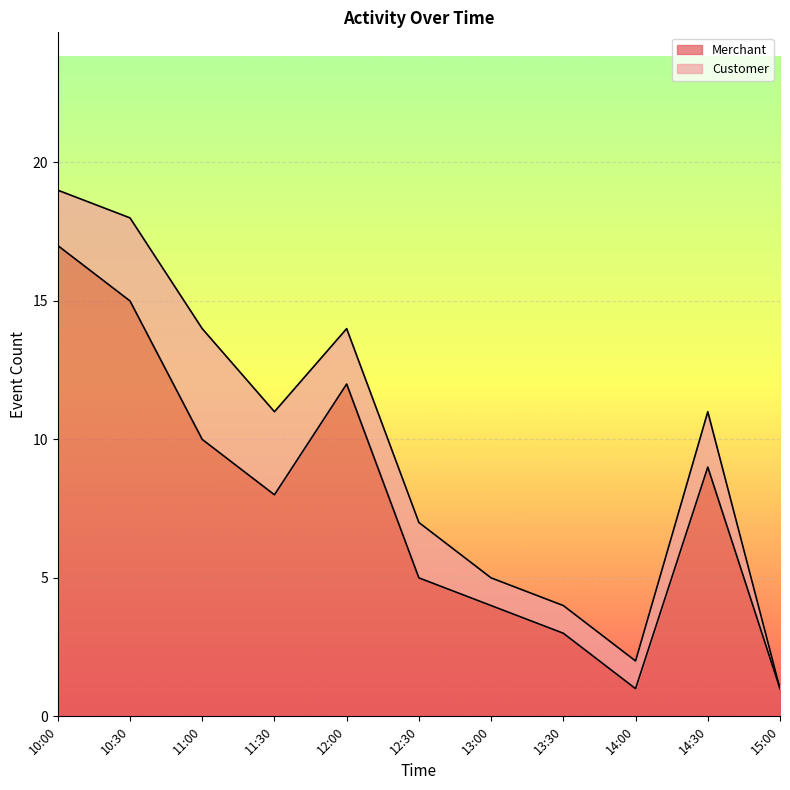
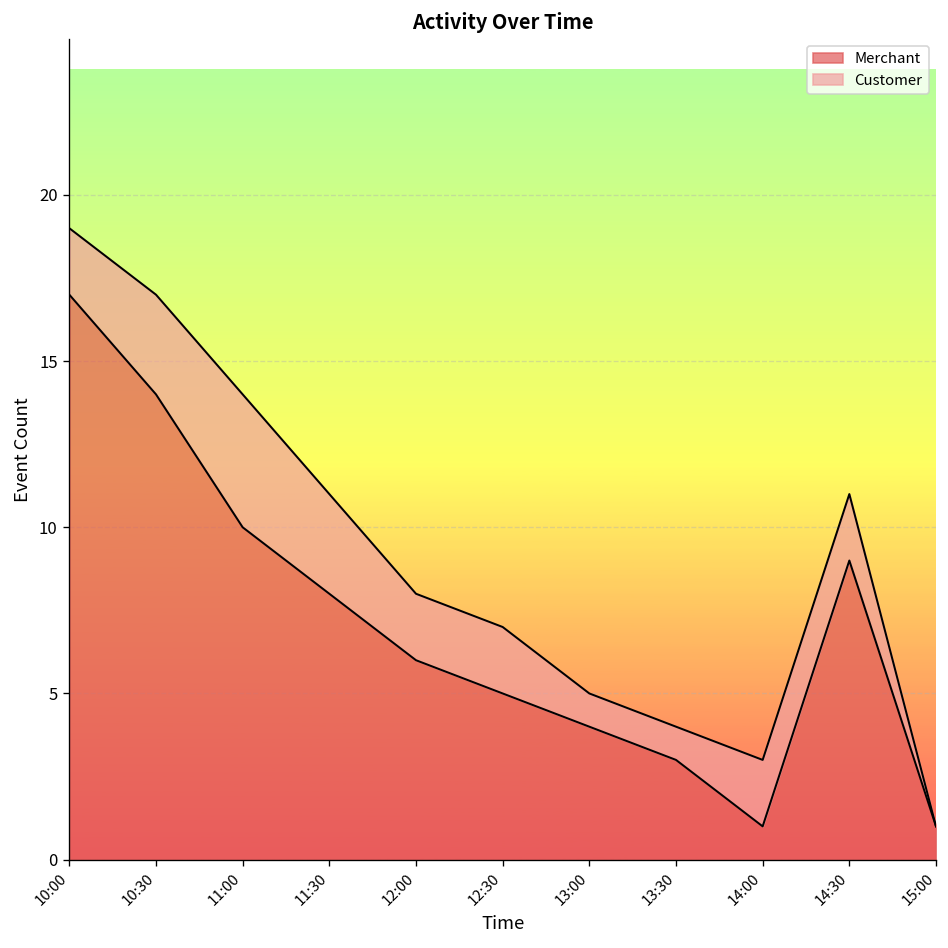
Merchant, 10:30: 15 -> 14
Merchant, 12:00: 12 -> 6
Customer, 14:00: 1 -> 2
